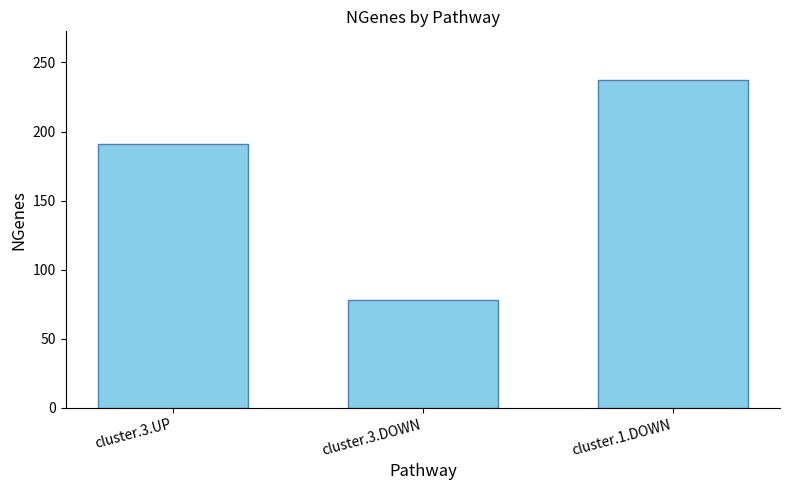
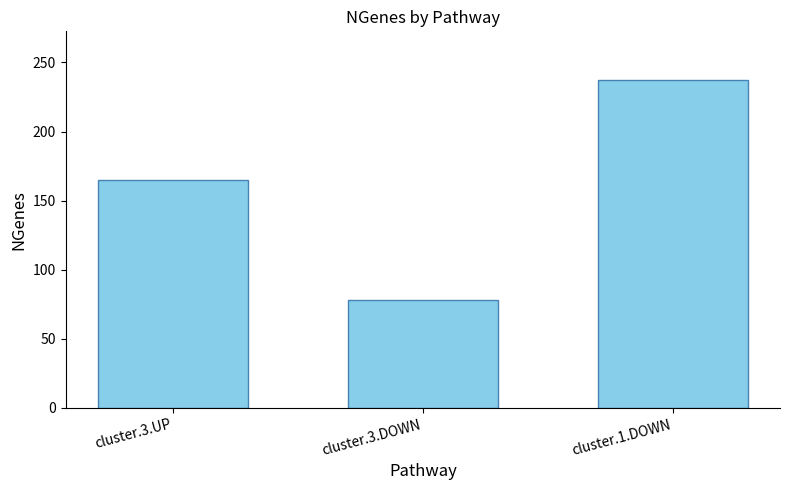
cluster.3.UP: 191 -> 165
